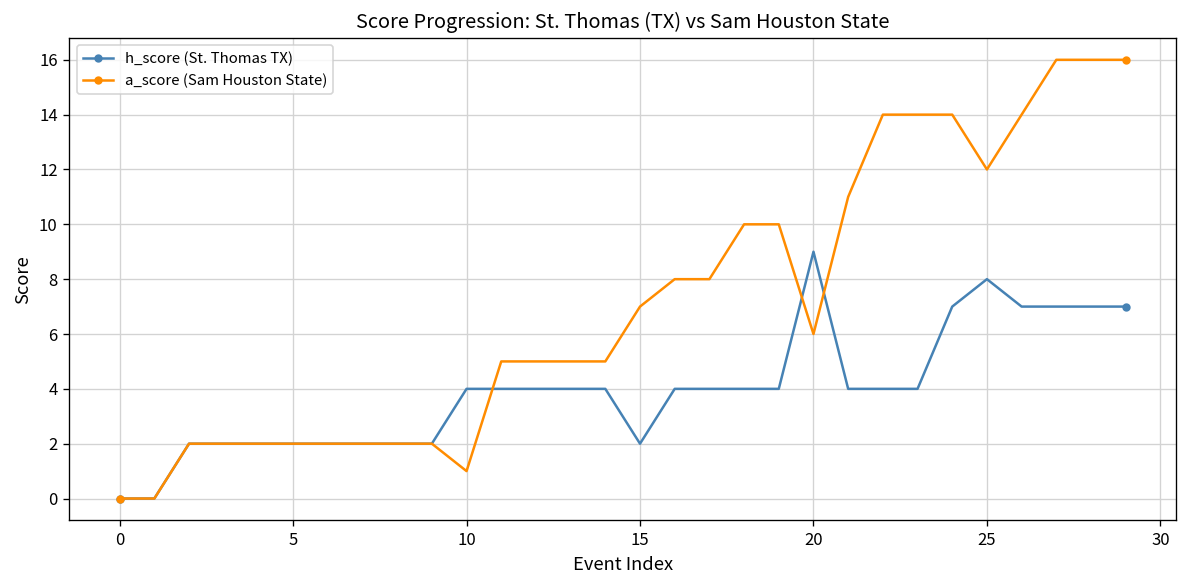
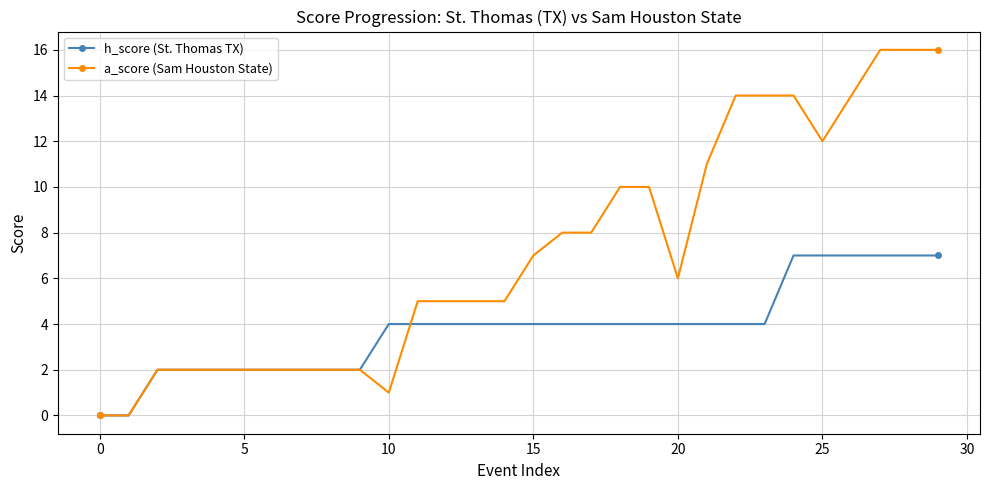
h_score (St. Thomas TX), 15: 2 -> 4
h_score (St. Thomas TX), 20: 9 -> 4
h_score (St. Thomas TX), 25: 8 -> 7
